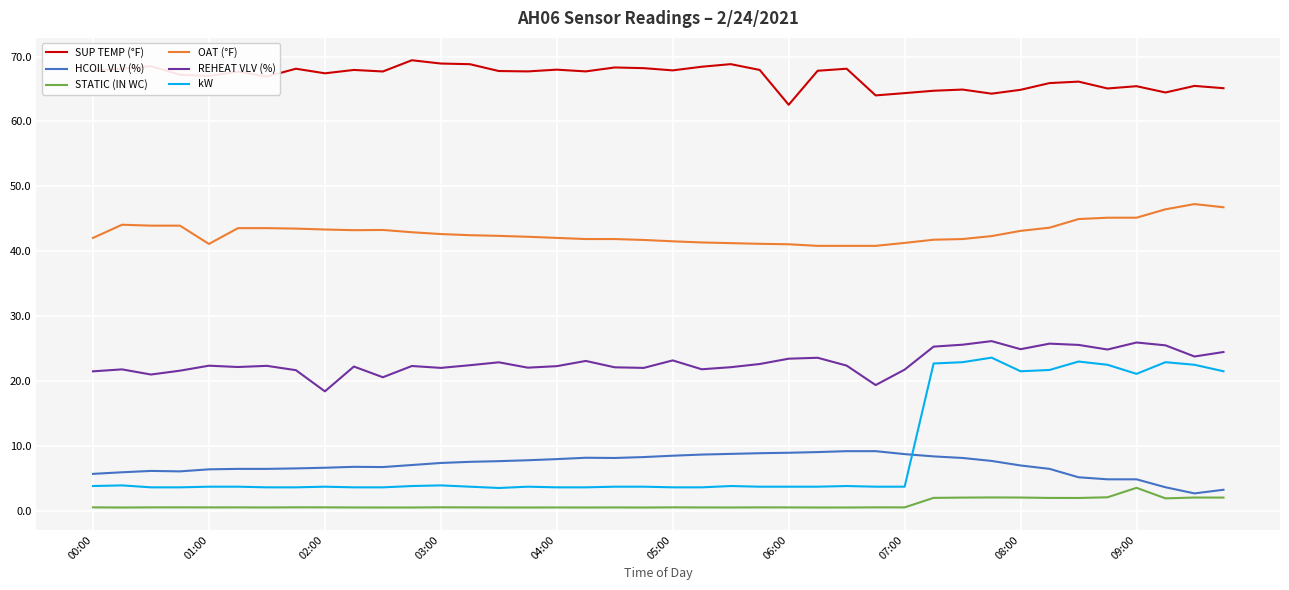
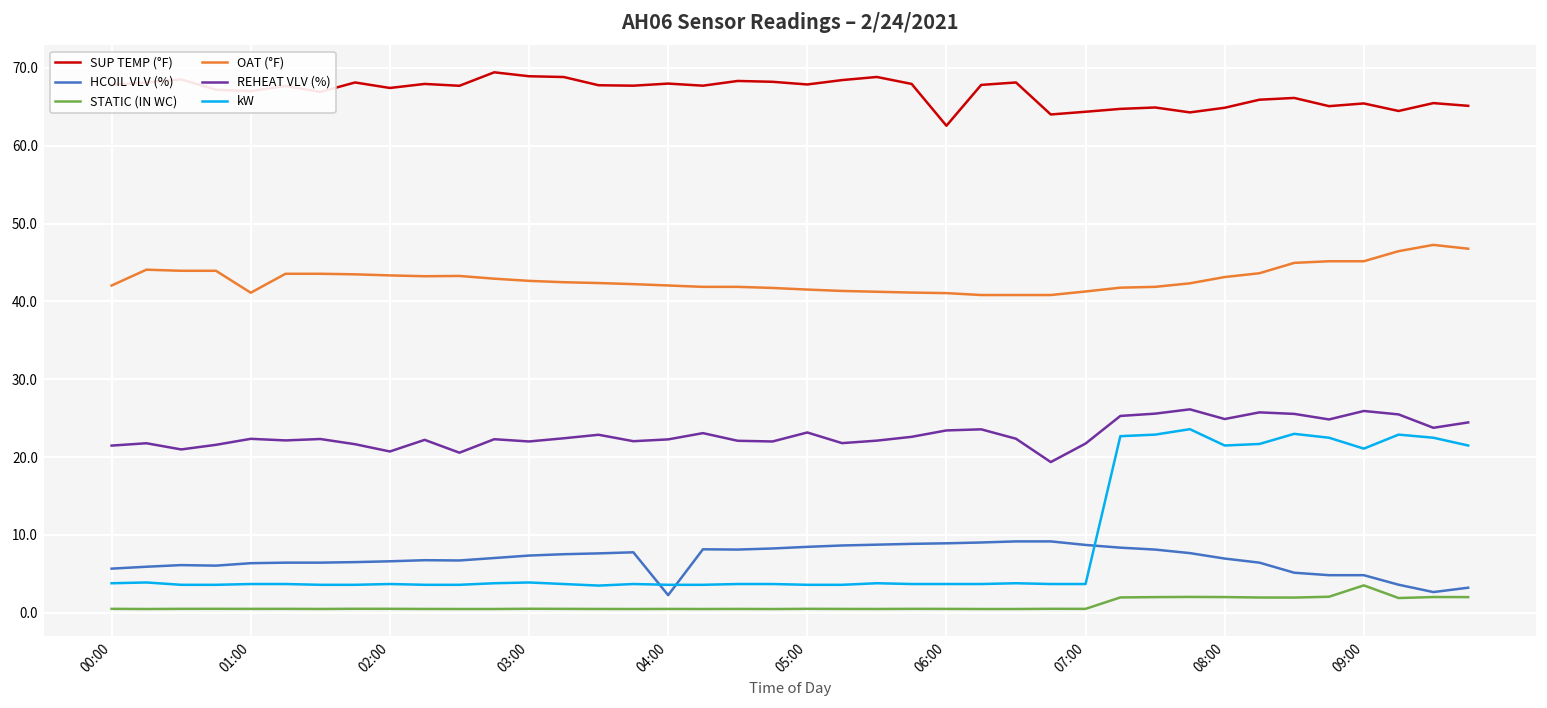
REHEAT VLV (%), 02:00: 18 -> 21
HCOIL VLV (%), 04:00: 8 -> 2
